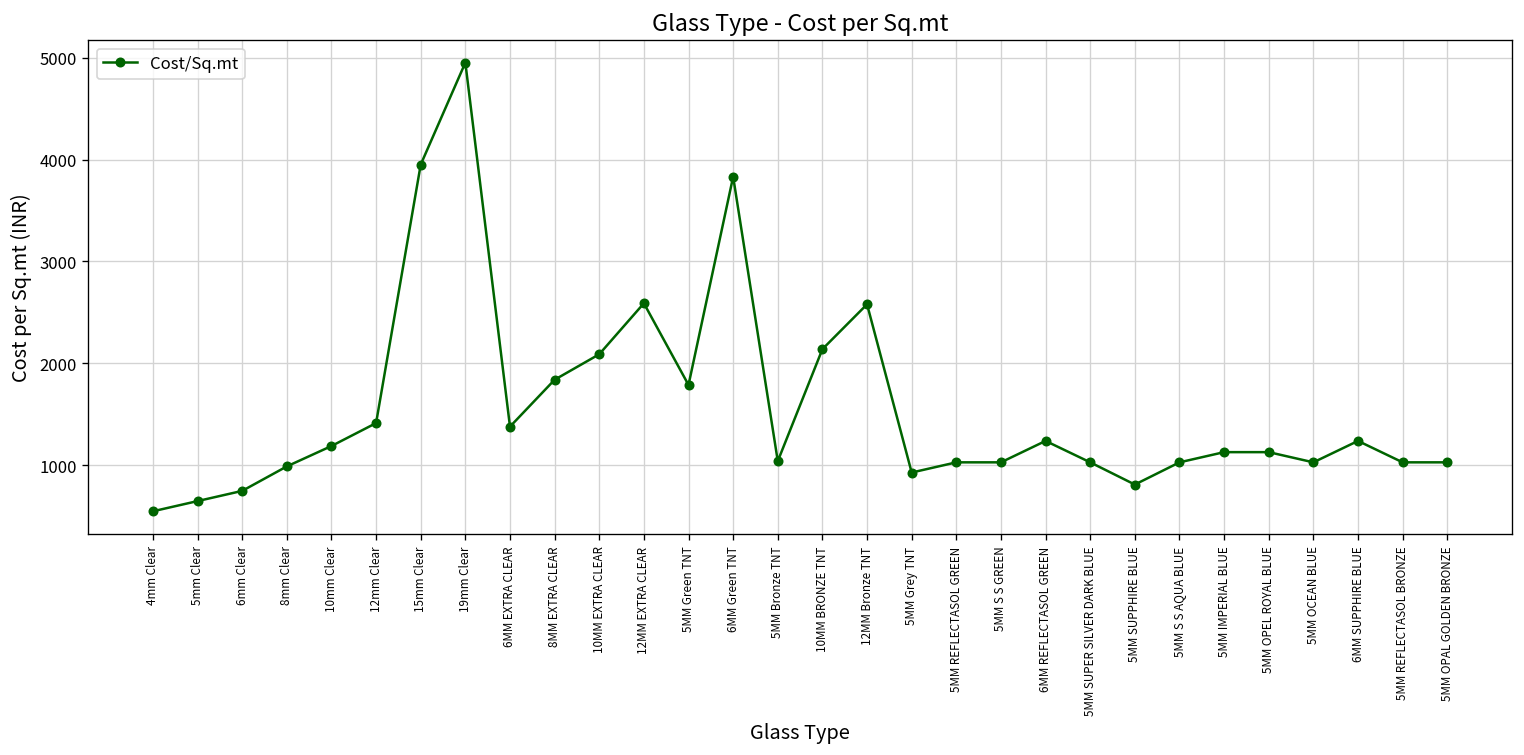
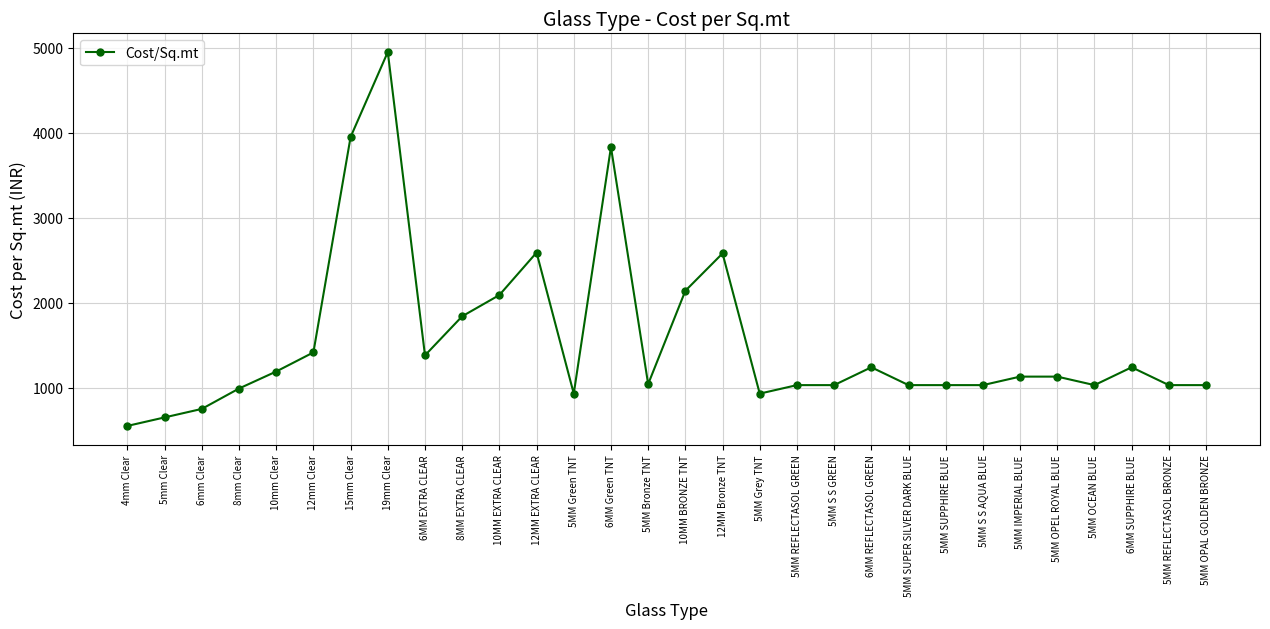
5MM Green TNT: 1800 -> 900
5MM SUPPHIRE BLUE: 800 -> 1000
